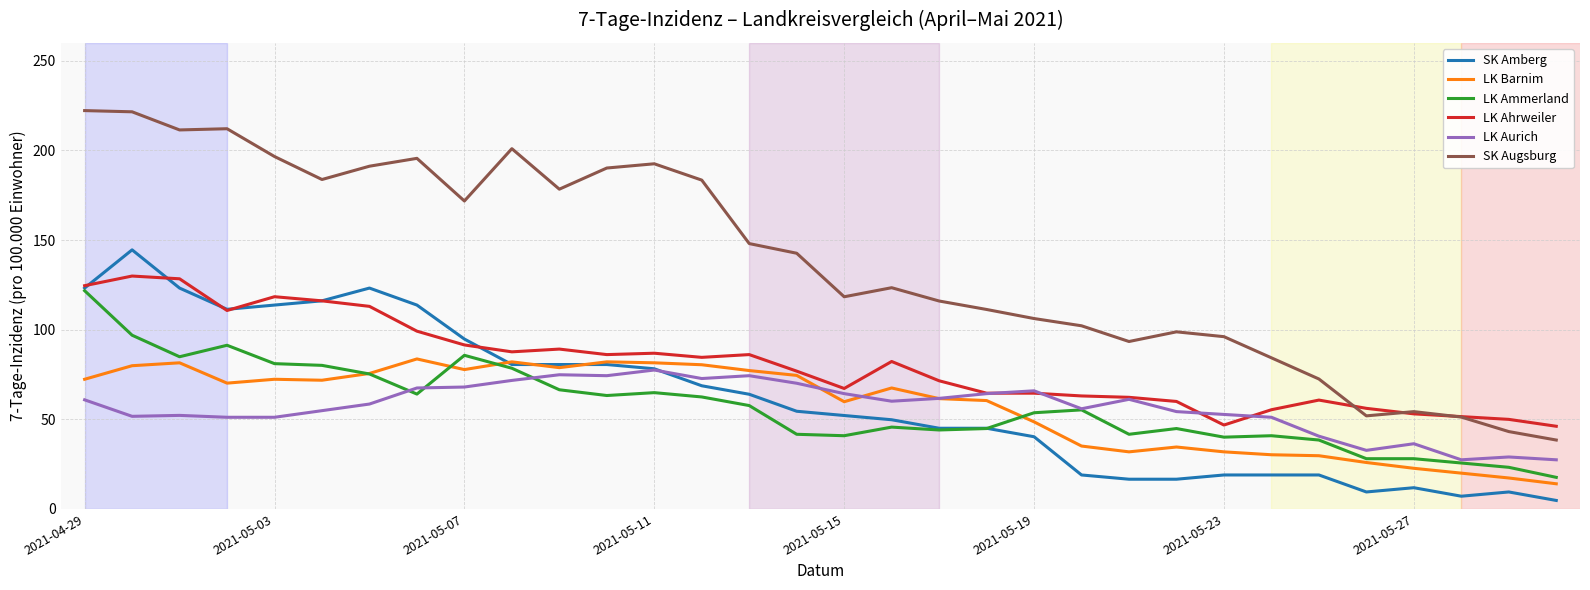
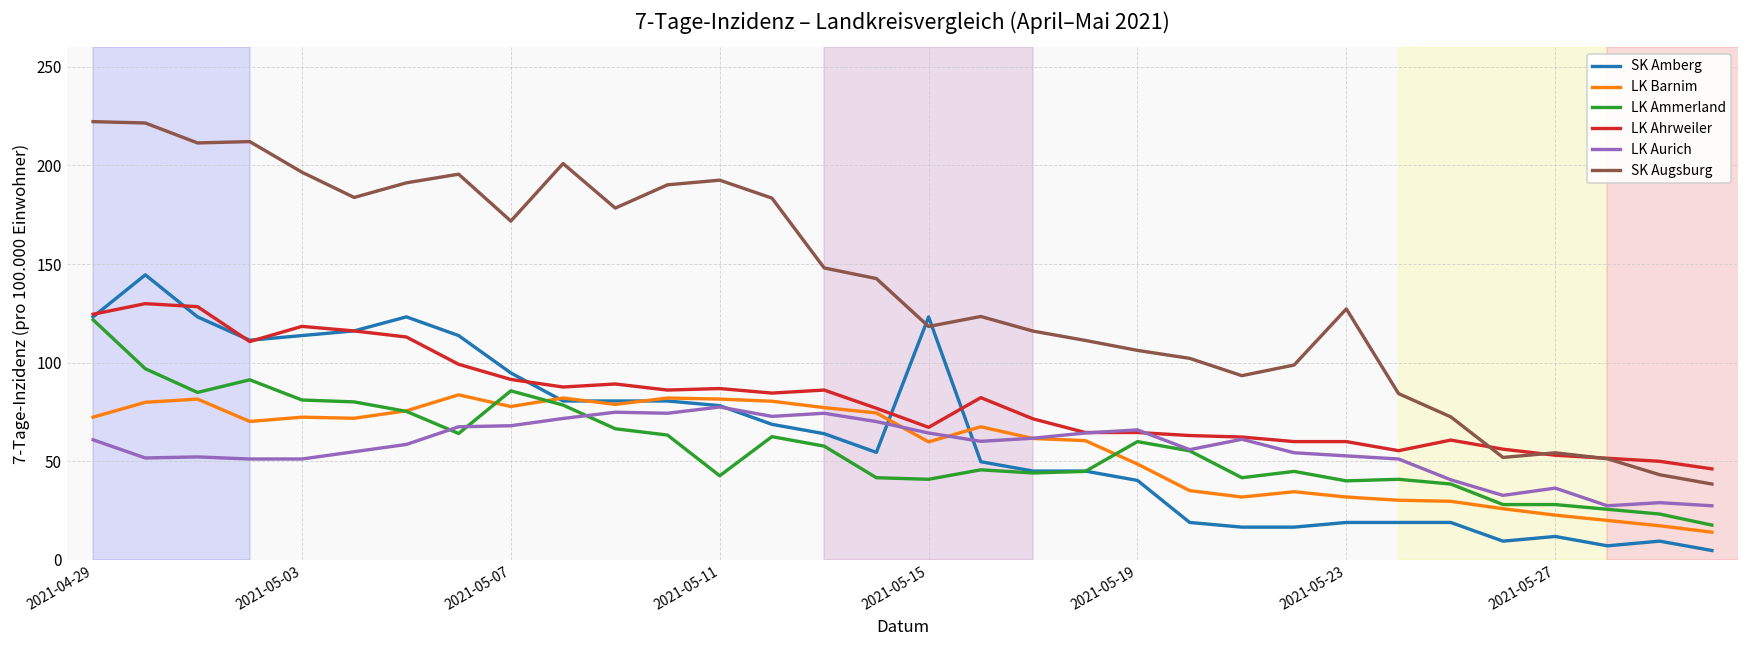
LK Ammerland, 2021-05-11: 65 -> 43
SK Amberg, 2021-05-15: 52 -> 123
LK Ammerland, 2021-05-19: 54 -> 60
LK Ahrweiler, 2021-05-23: 47 -> 60
SK Augsburg, 2021-05-23: 96 -> 127
